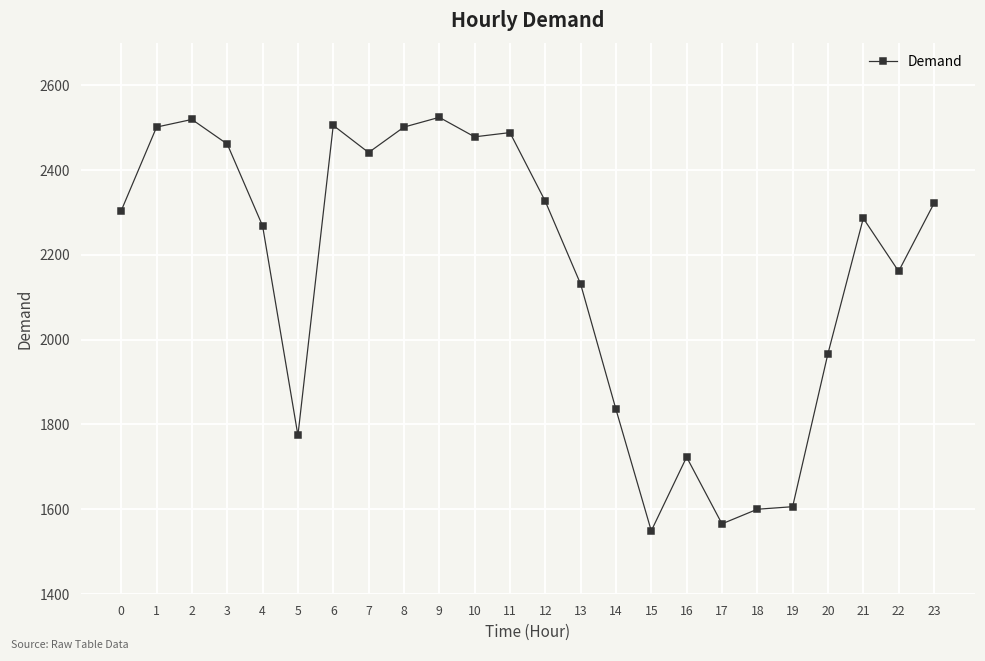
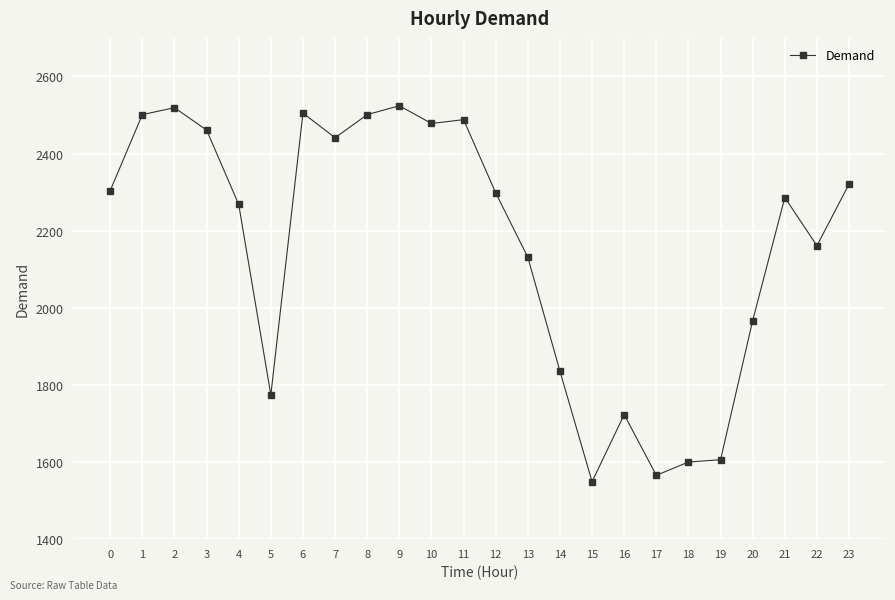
12: 2330 -> 2300
